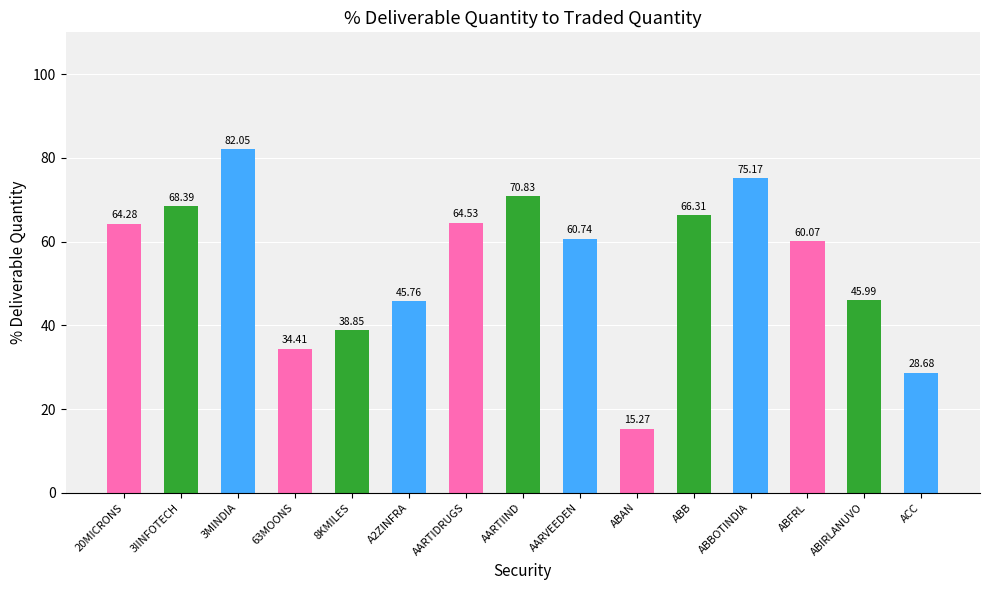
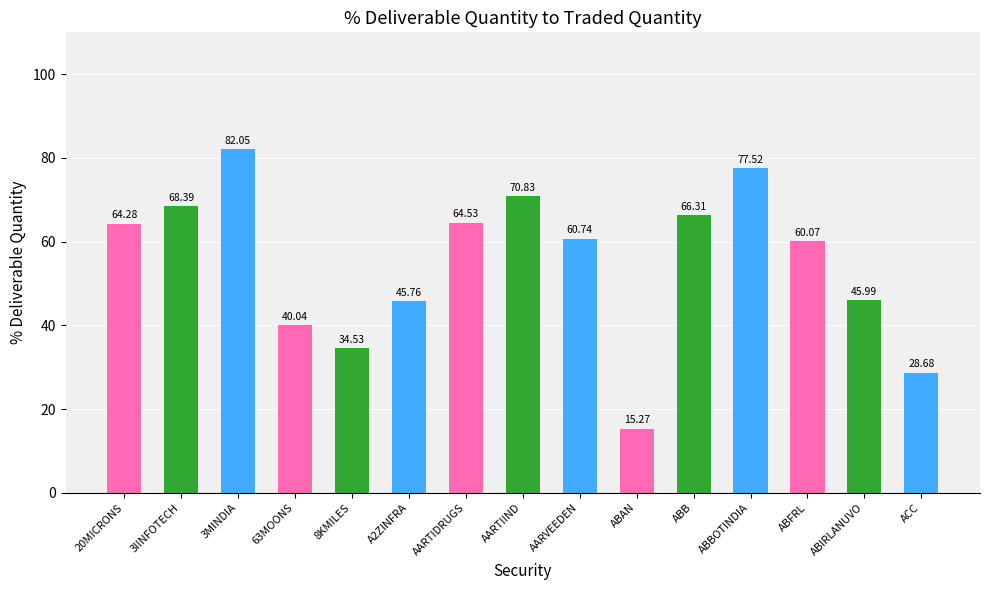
63MOONS: 34.41 -> 40.04
8KMILES: 38.85 -> 34.53
ABBOTINDIA: 75.17 -> 77.52
